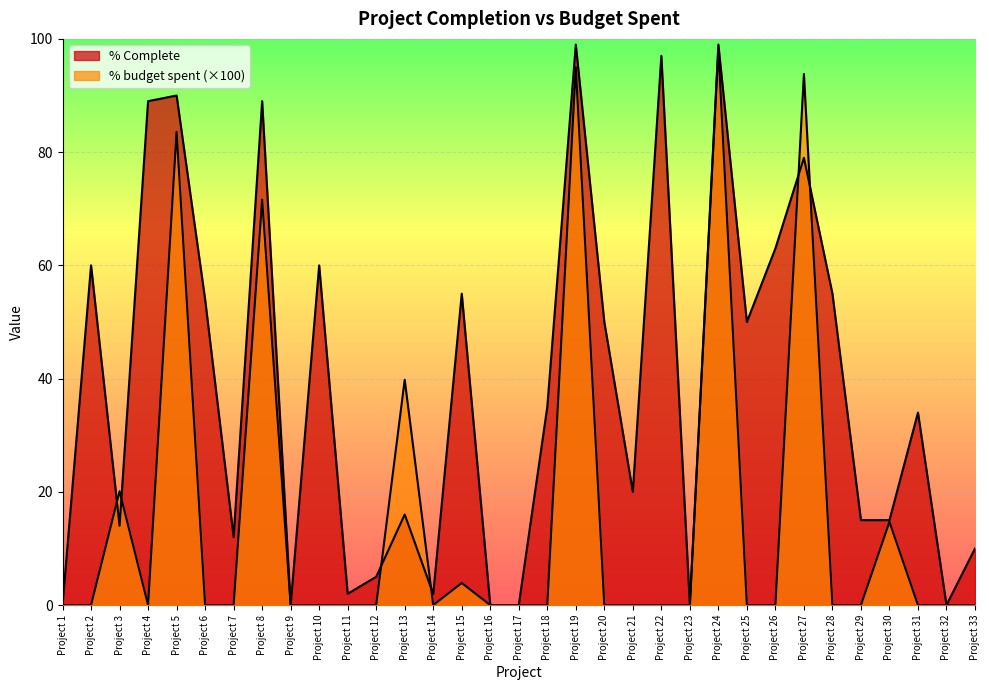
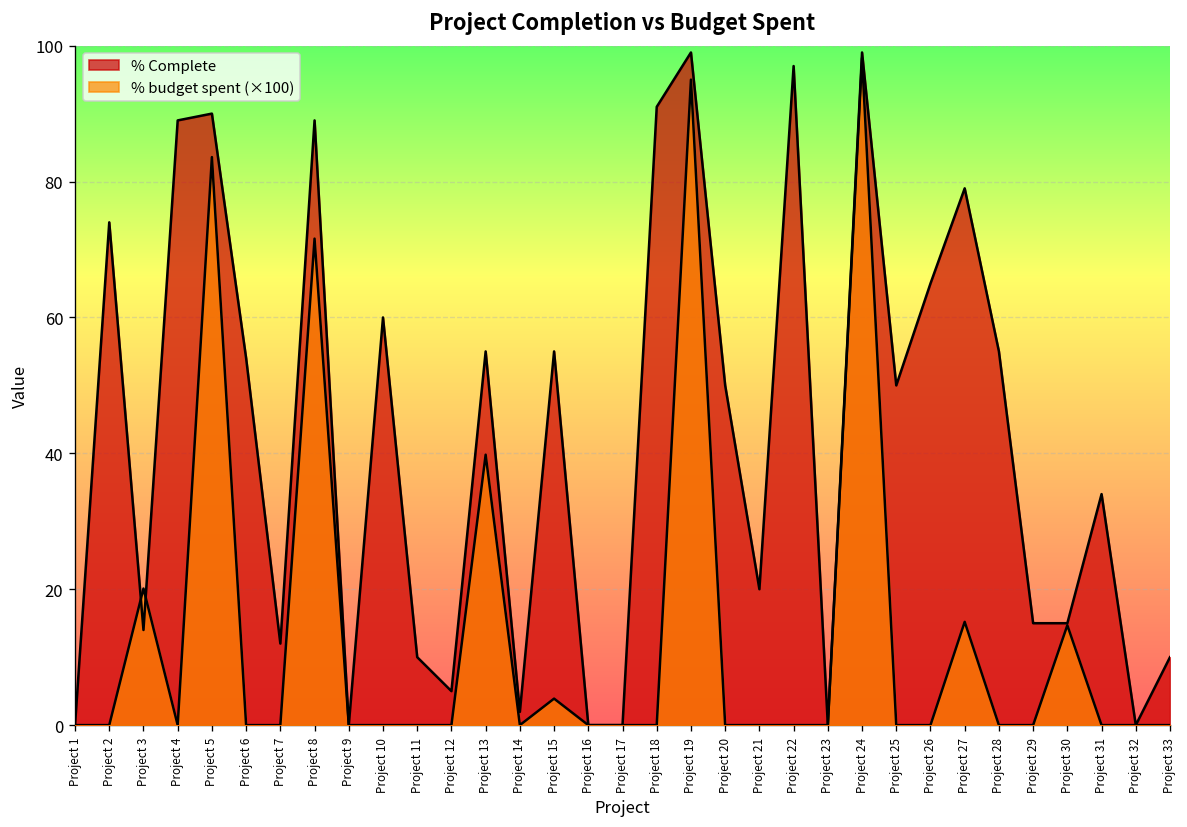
% Complete, Project 2: 60 -> 74
% Complete, Project 11: 2 -> 10
% Complete, Project 13: 16 -> 55
% Complete, Project 18: 35 -> 91
% Complete, Project 26: 63 -> 65
% budget spent (×100), Project 27: 94 -> 15
